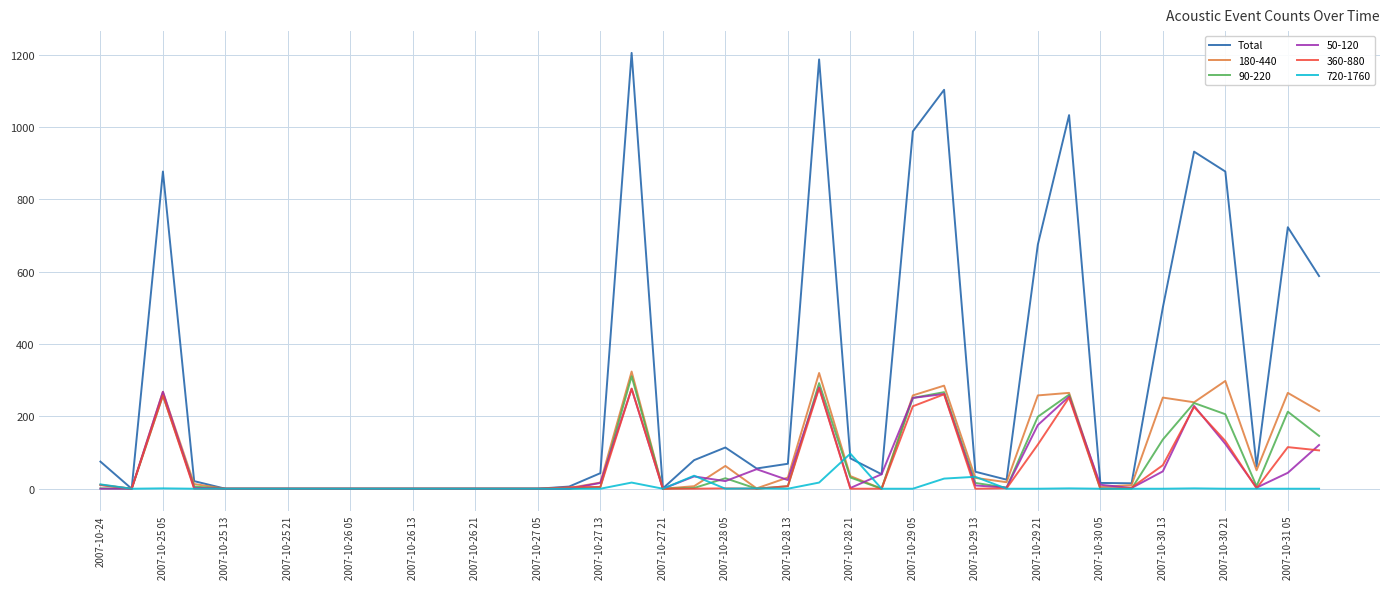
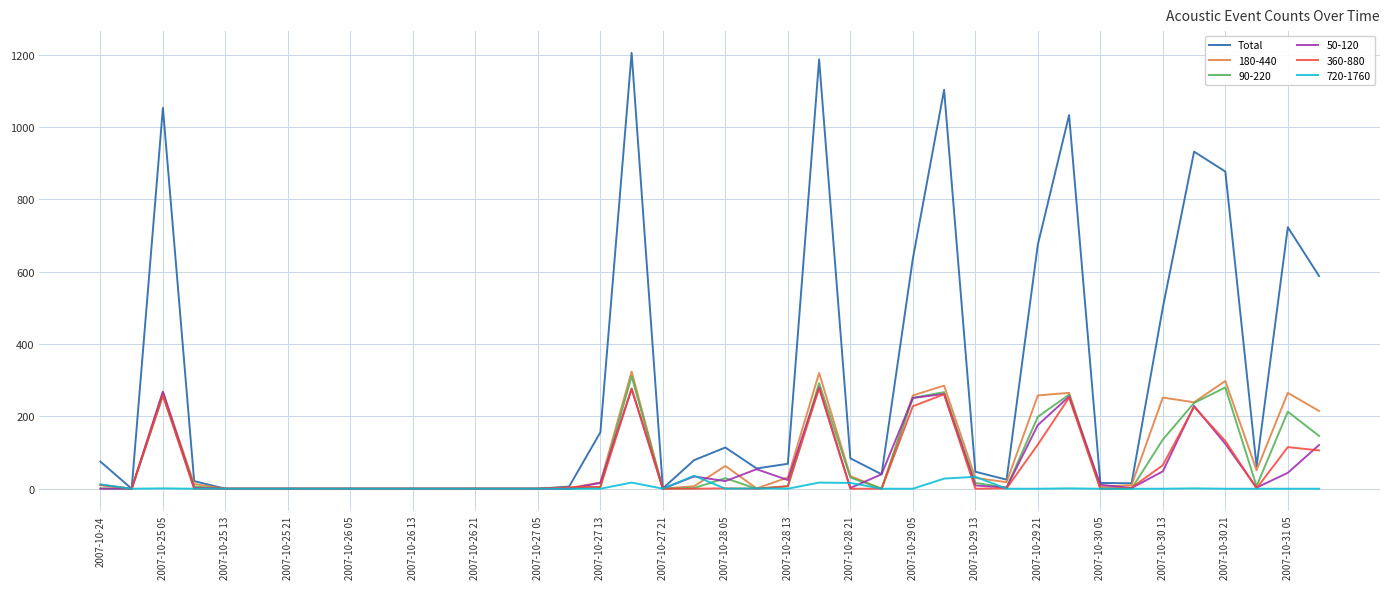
Total, 2007-10-25 05: 880 -> 1050
Total, 2007-10-27 13: 40 -> 160
720-1760, 2007-10-28 21: 100 -> 20
Total, 2007-10-29 05: 990 -> 640
90-220, 2007-10-30 21: 210 -> 280
